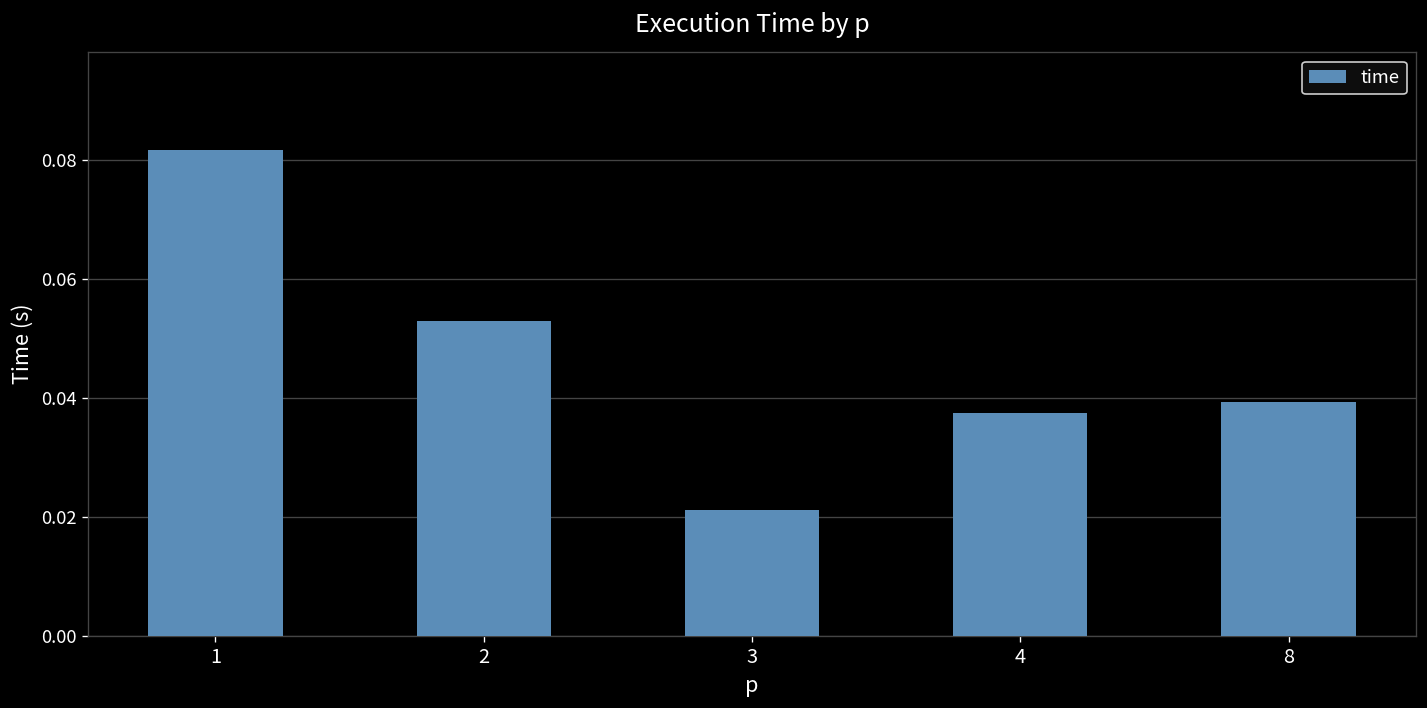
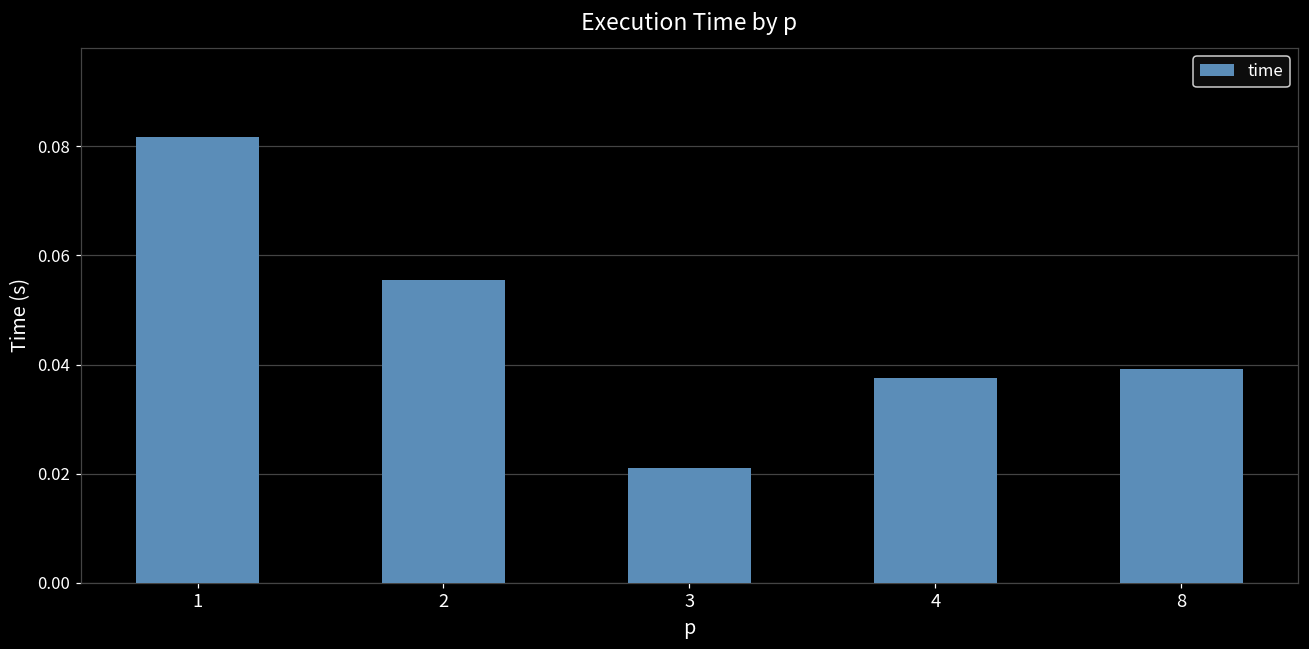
2: 0.053 -> 0.055
